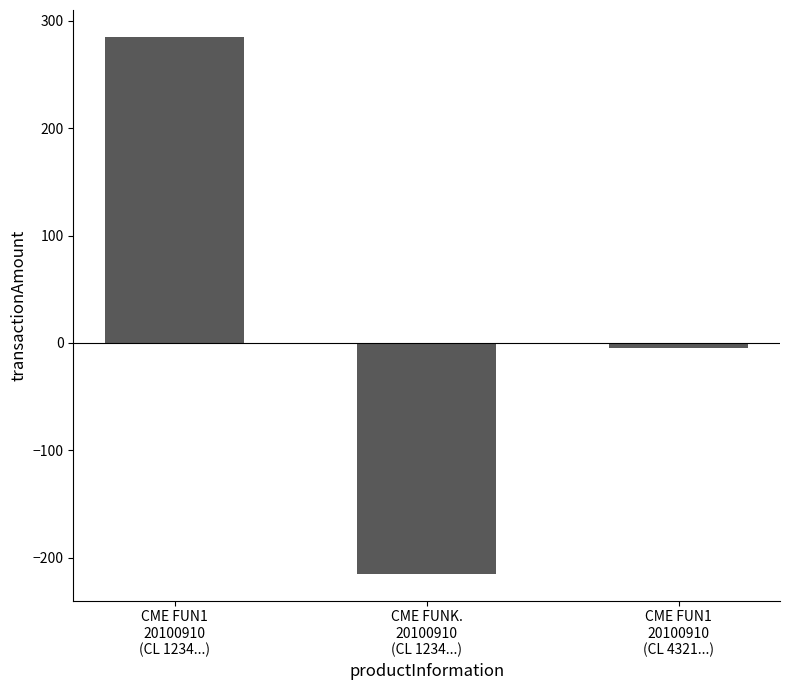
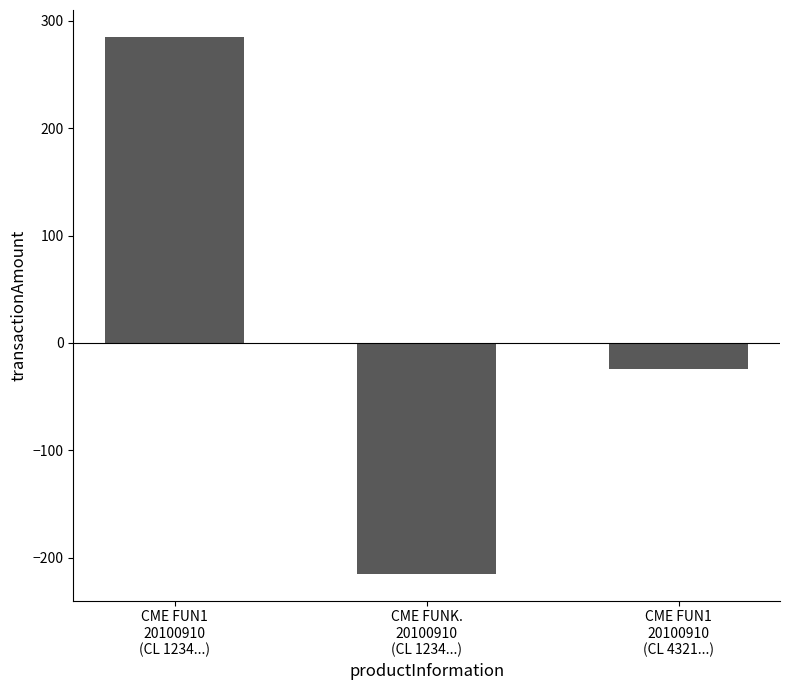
CME FUN1 20100910 (CL 4321...): -5 -> -24
